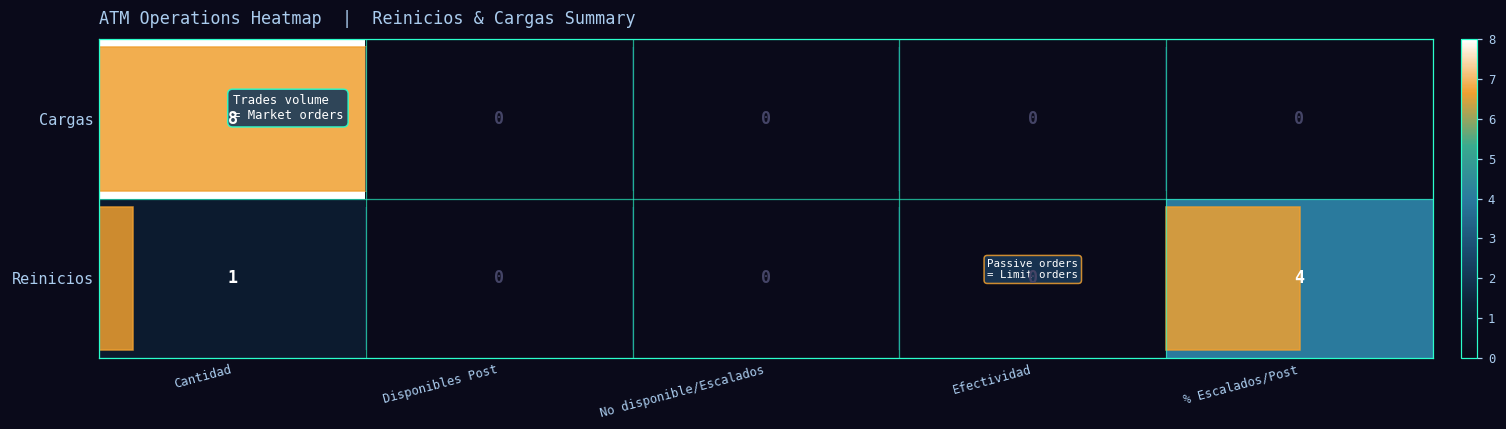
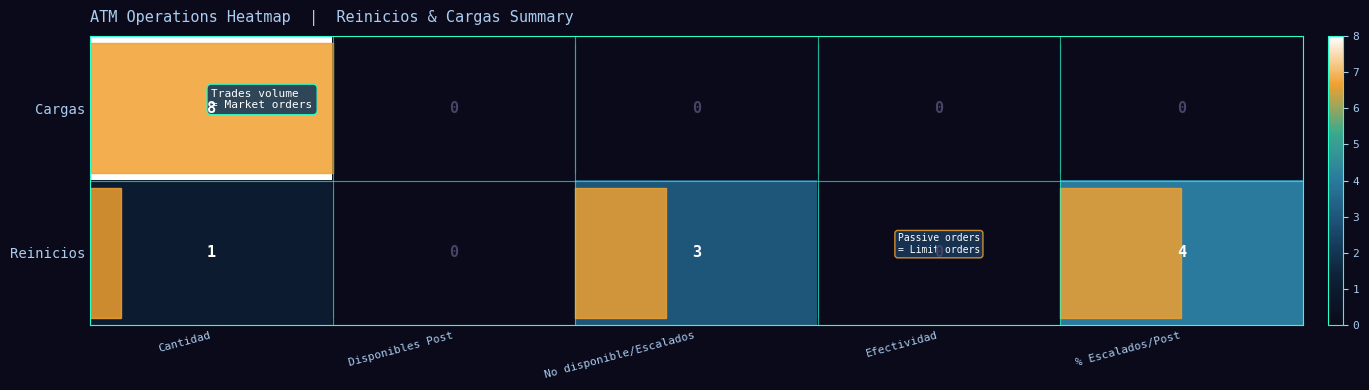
Reinicios, No disponible/Escalados: 0 -> 3
